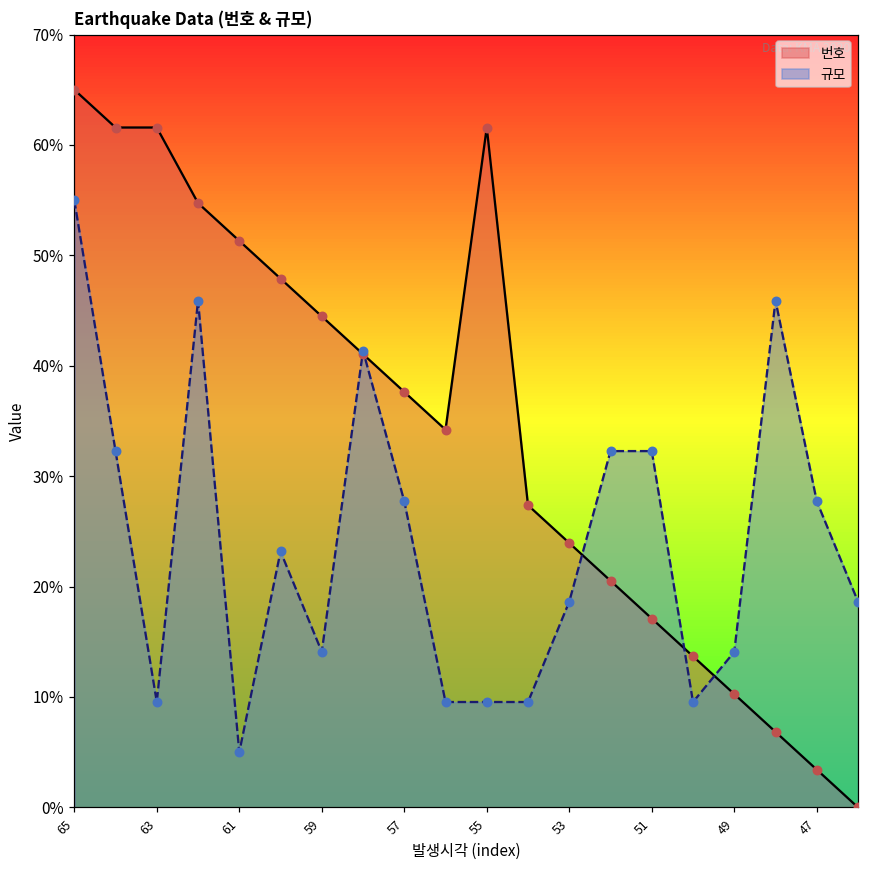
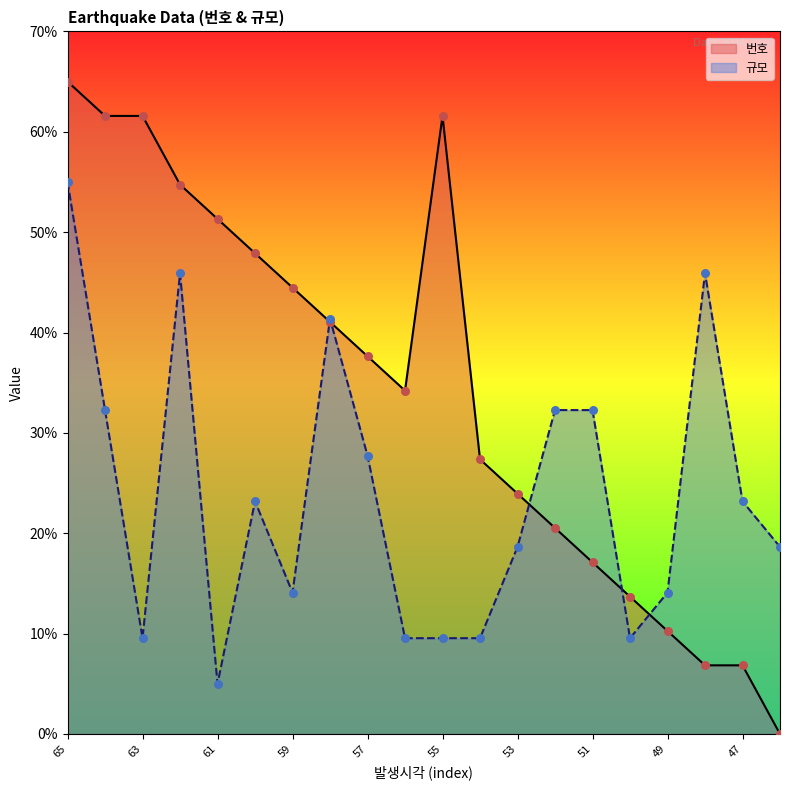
번호, 47: 3.4% -> 6.8%
규모, 47: 27.7% -> 23.2%
